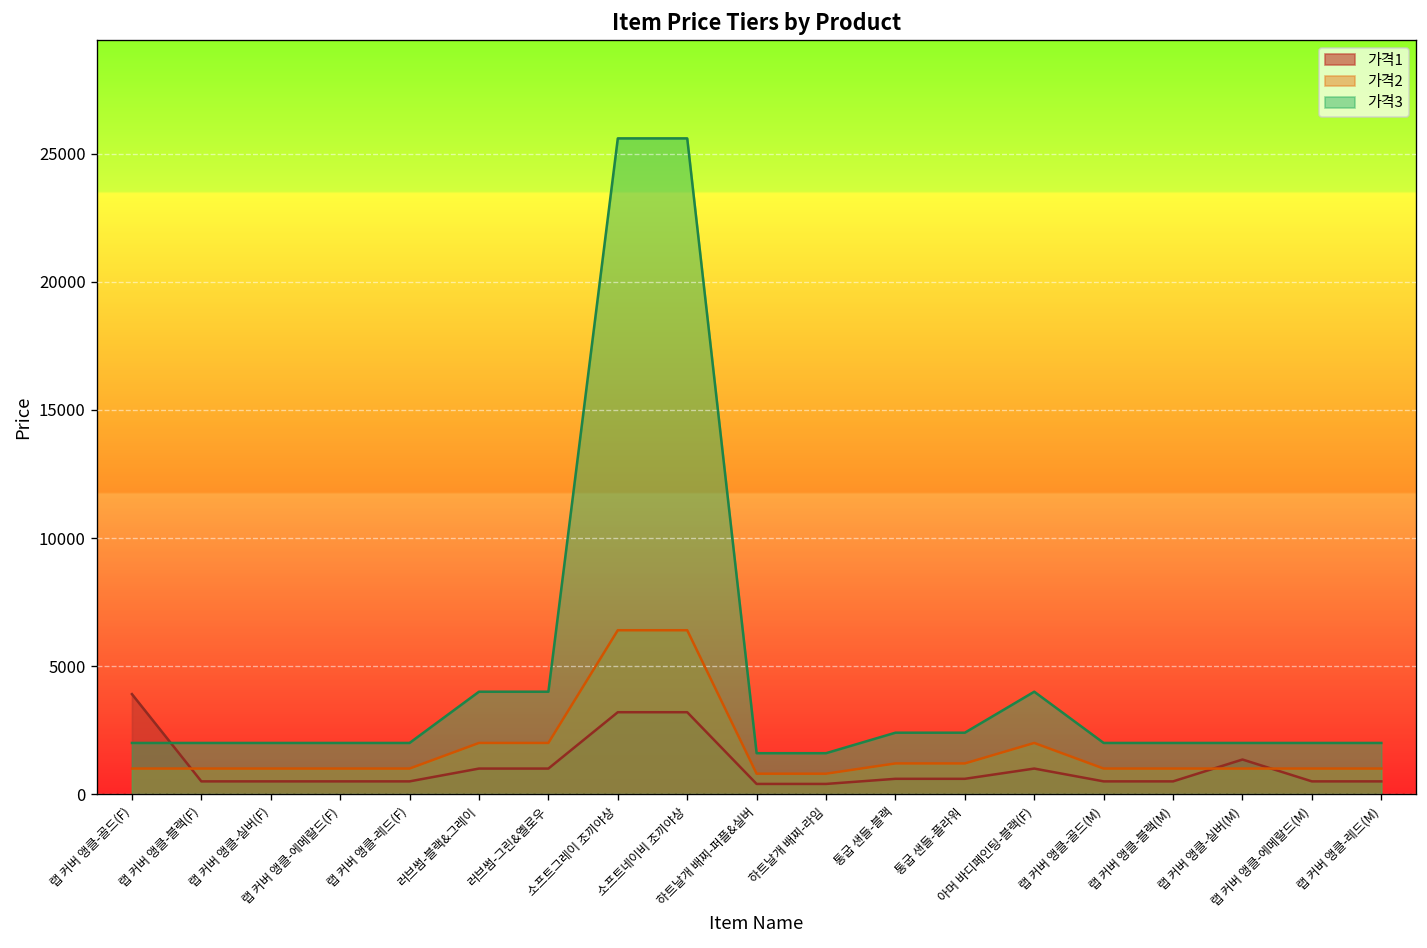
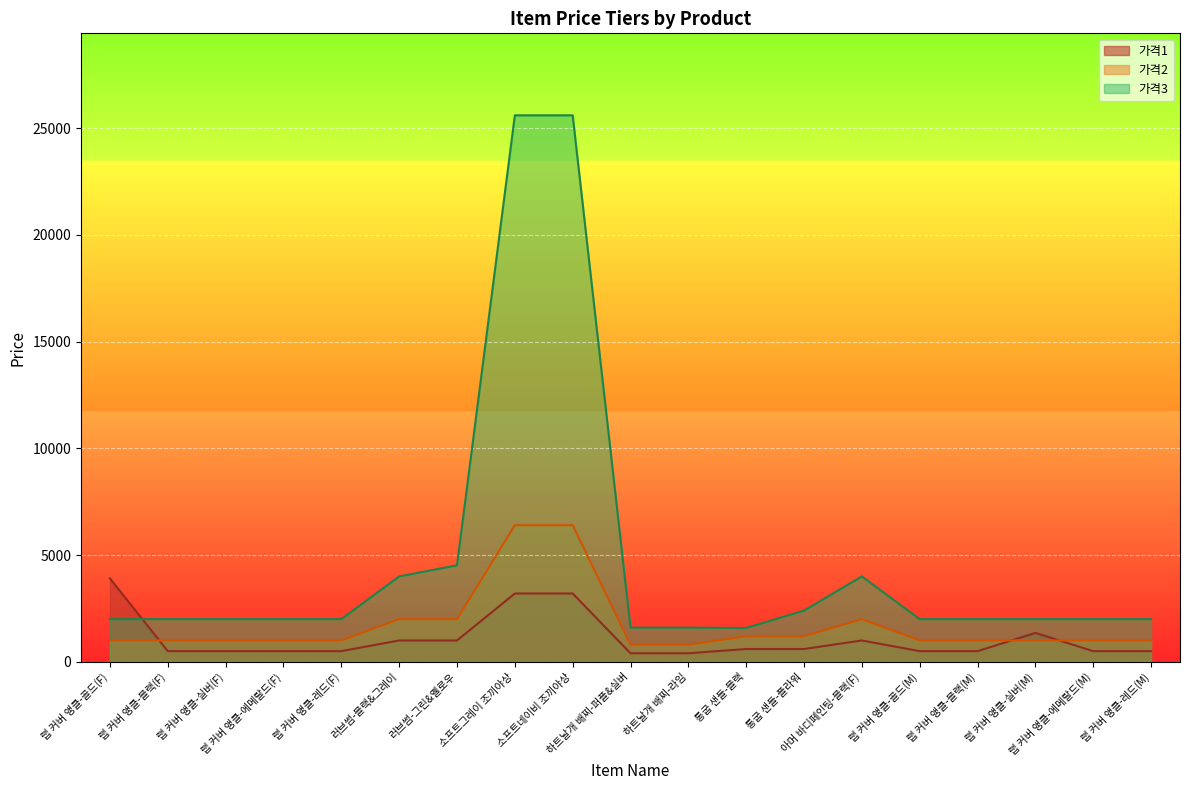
가격3, 러브썸-그린&옐로우: 4000 -> 4500
가격3, 통굽 샌들-블랙: 2400 -> 1600
